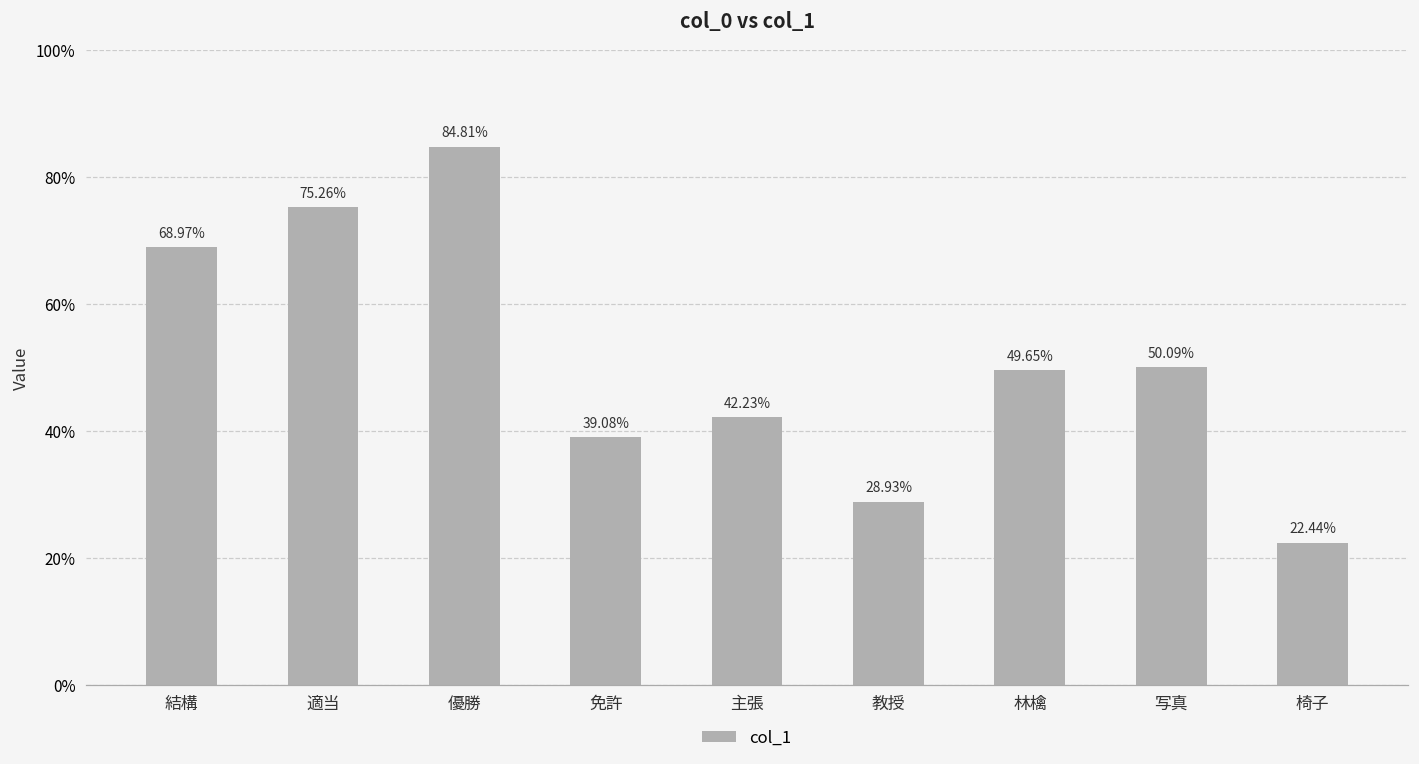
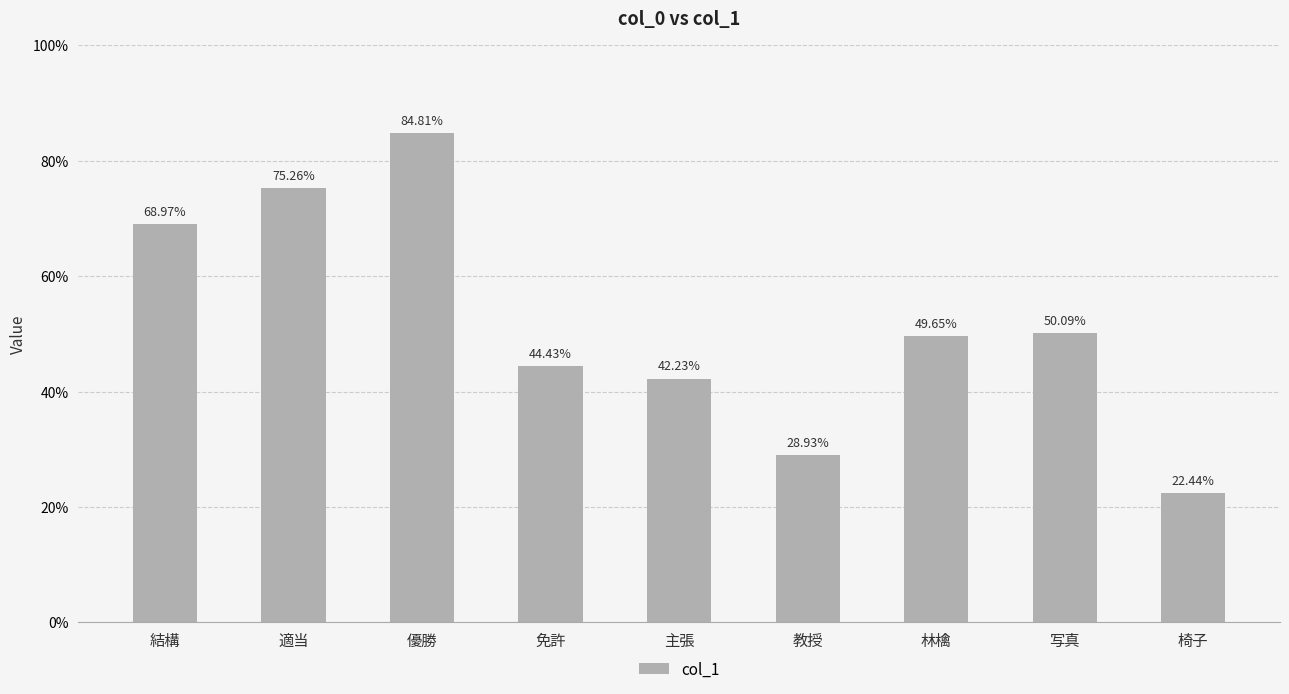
免許: 39.08% -> 44.43%
